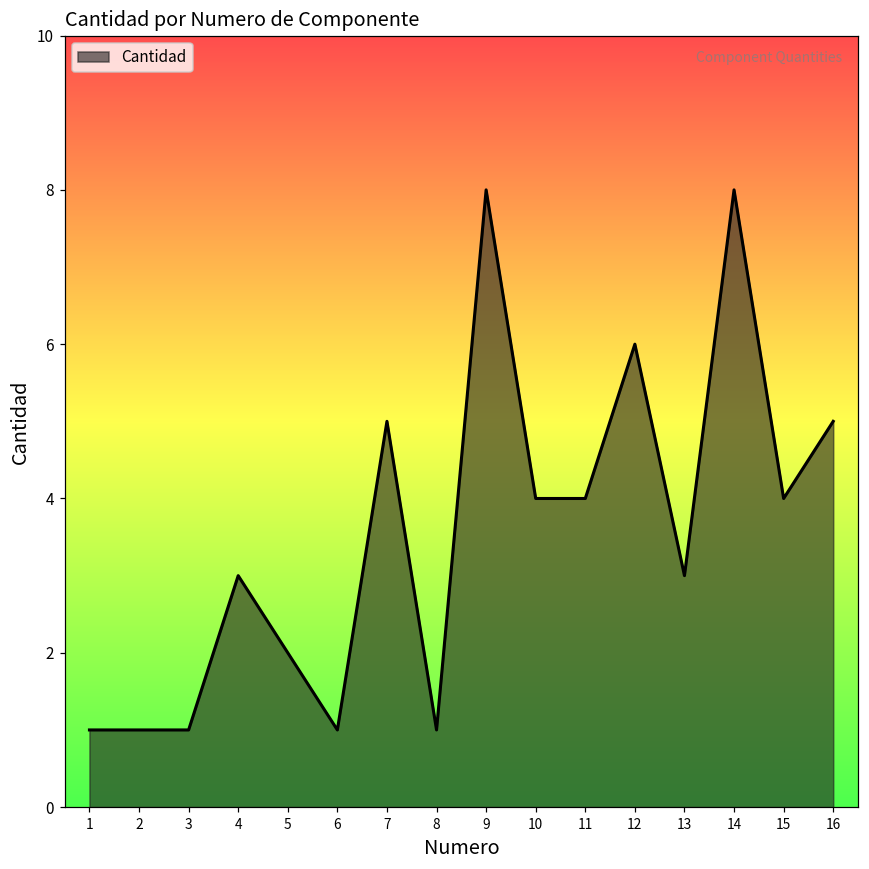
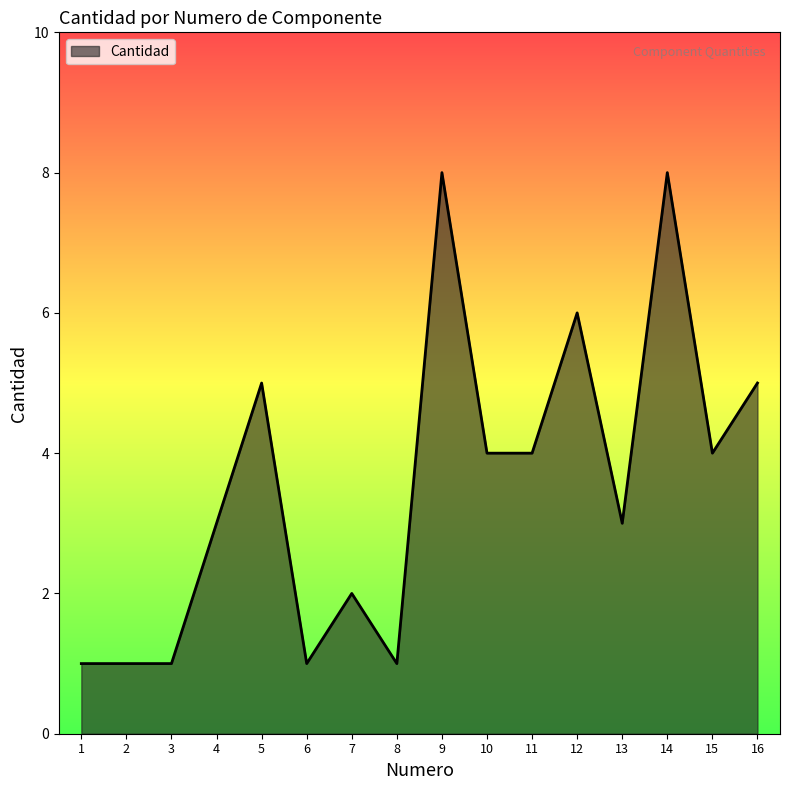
5: 2 -> 5
7: 5 -> 2
